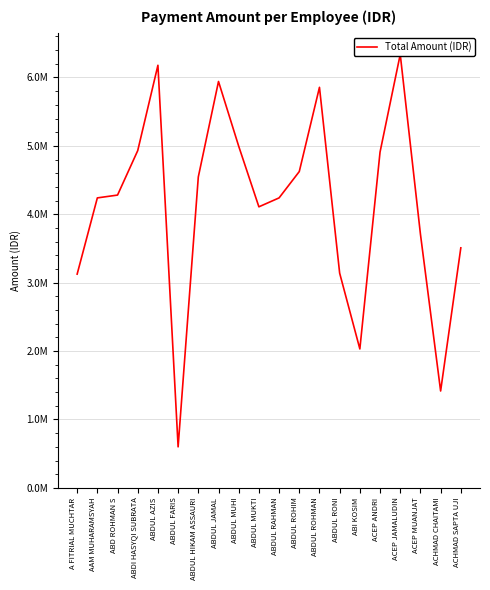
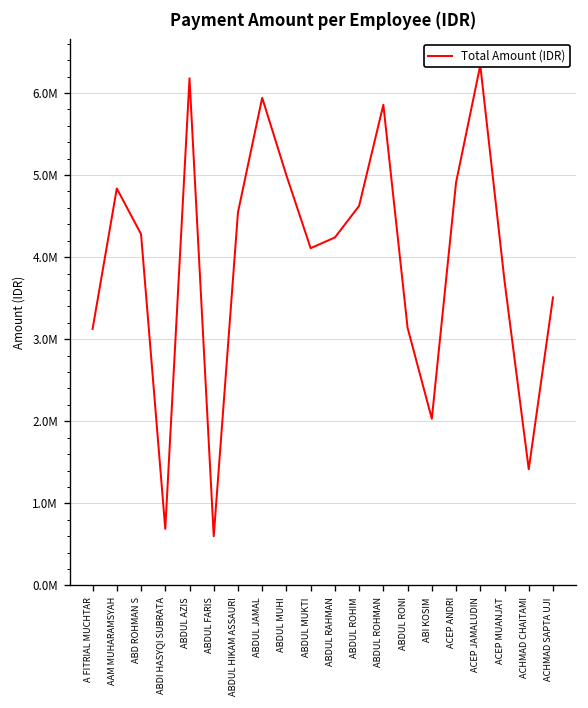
AAM MUHARAMSYAH: 4200000 -> 4800000
ABDI HASYQI SUBRATA: 4900000 -> 700000
